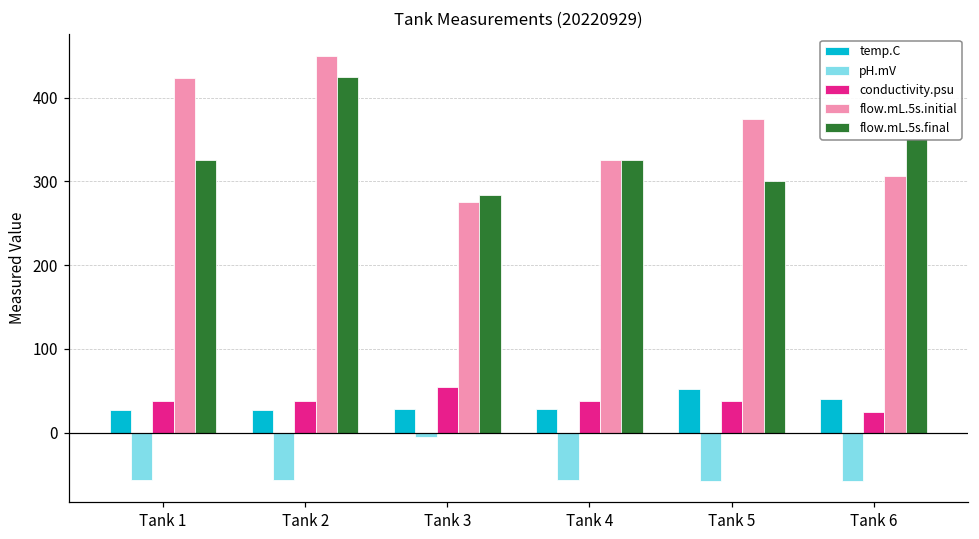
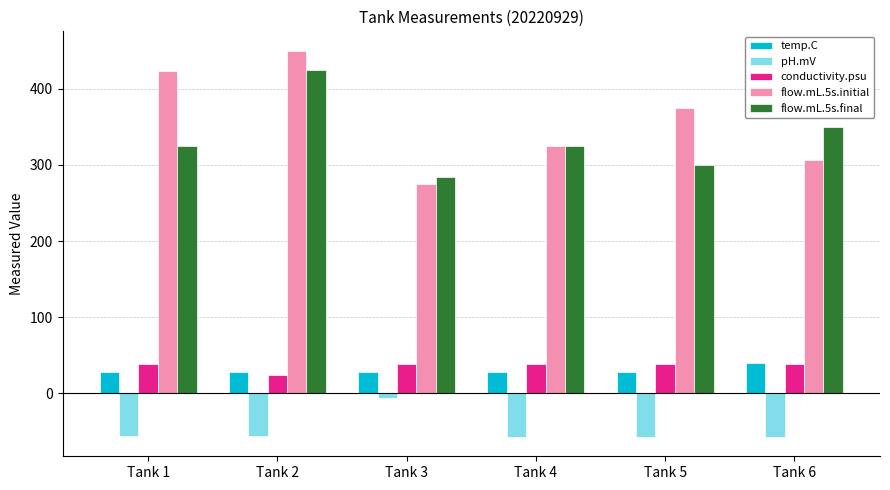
conductivity.psu, Tank 2: 40 -> 20
conductivity.psu, Tank 3: 50 -> 40
temp.C, Tank 5: 50 -> 30
conductivity.psu, Tank 6: 20 -> 40
